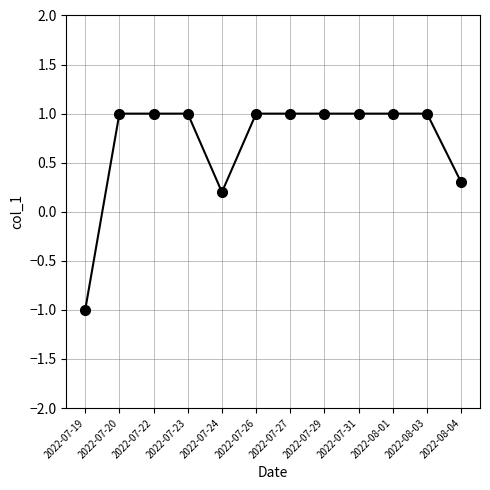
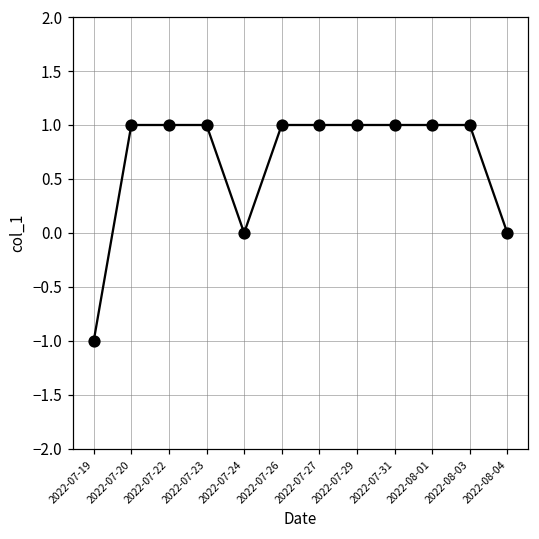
2022-07-24: 0.2 -> 0.0
2022-08-04: 0.3 -> 0.0
